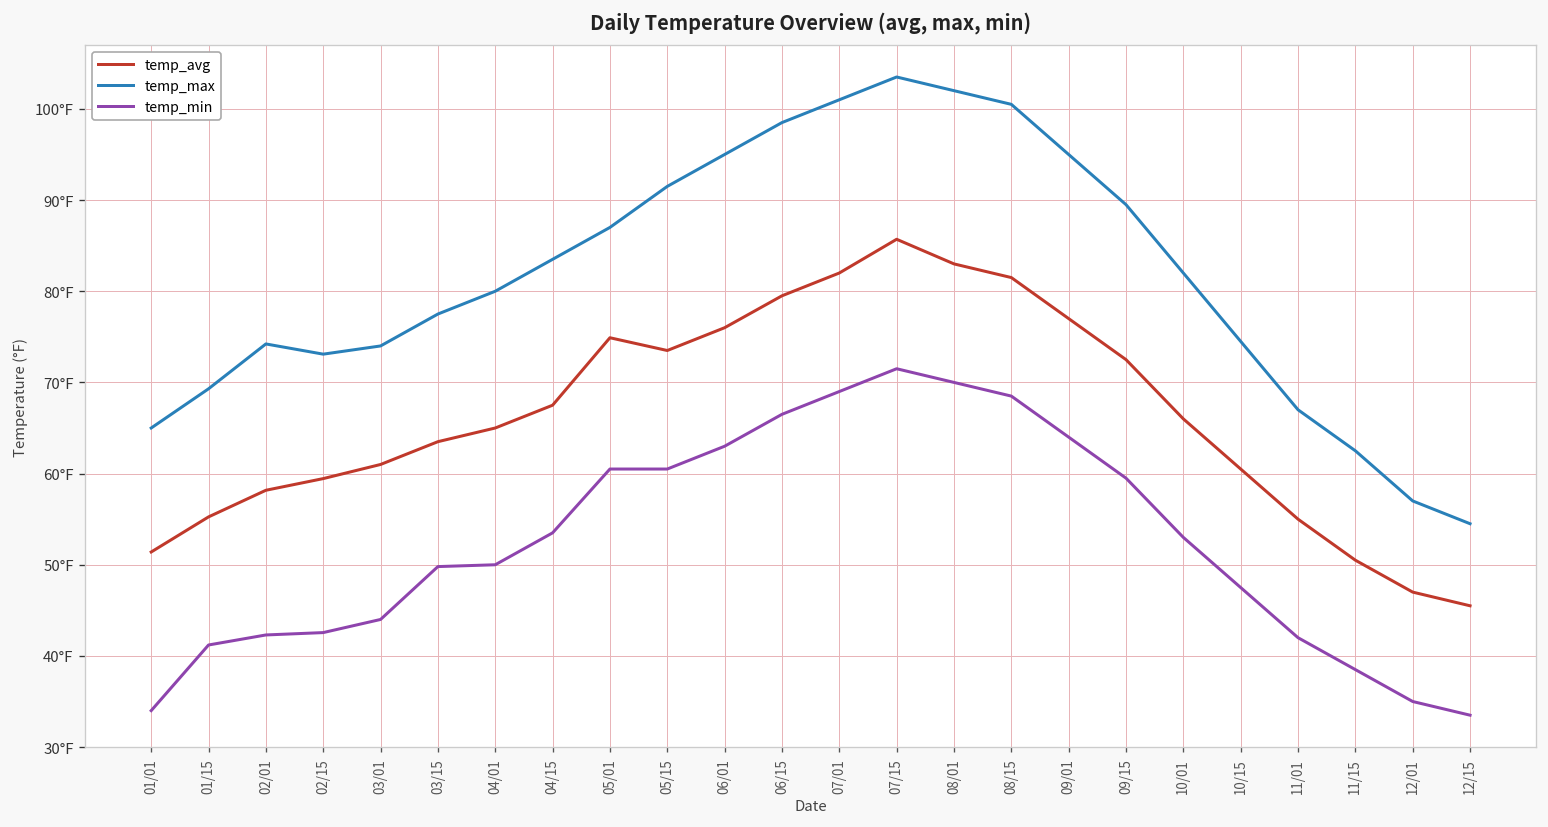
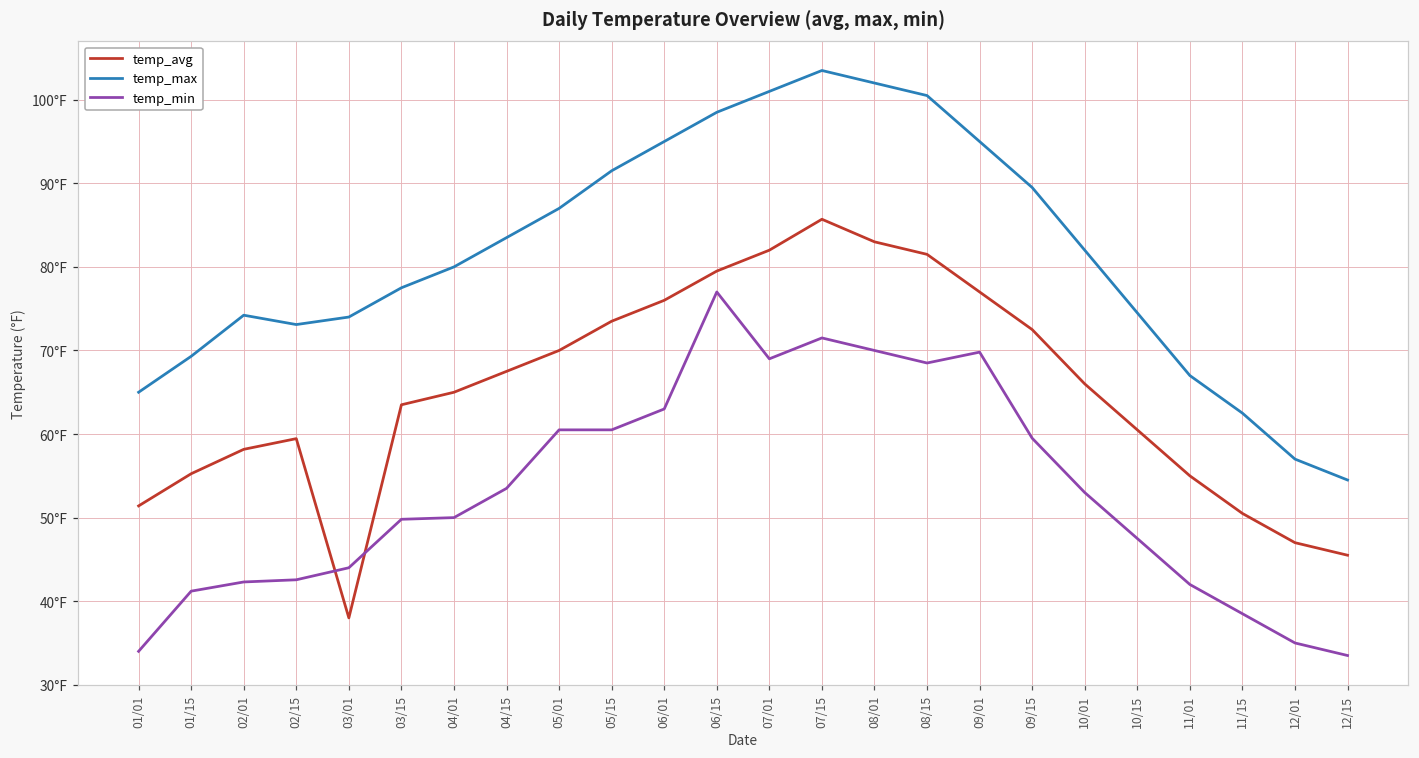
temp_avg, 03/01: 61°F -> 38°F
temp_avg, 05/01: 75°F -> 70°F
temp_min, 06/15: 67°F -> 77°F
temp_min, 09/01: 64°F -> 70°F
